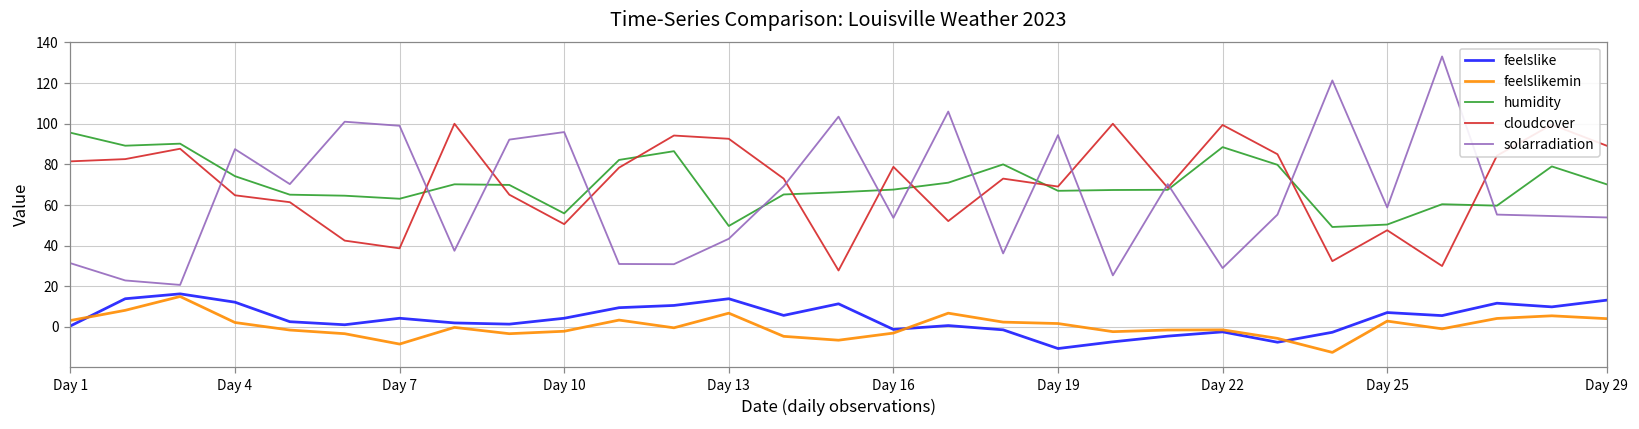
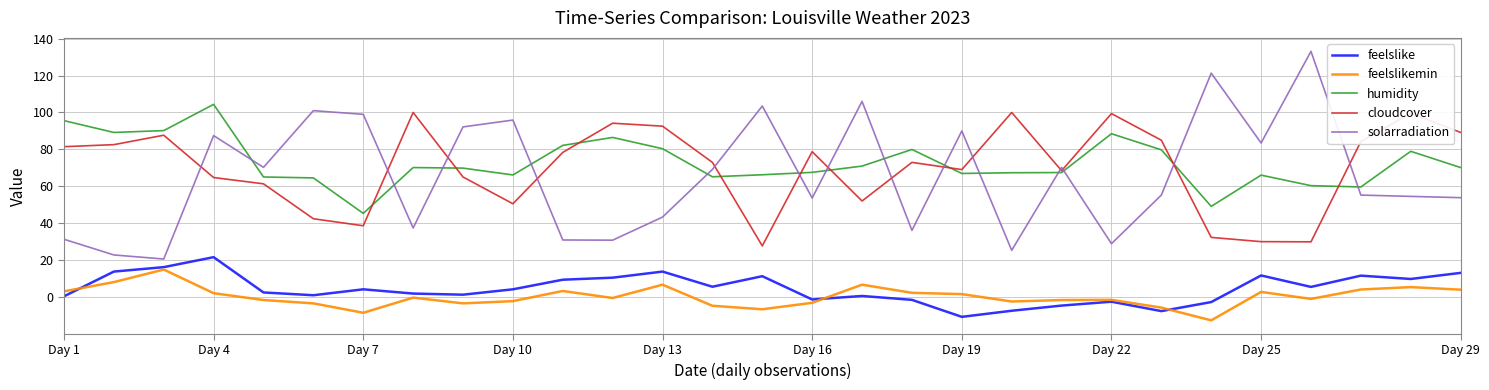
feelslike, Day 4: 12 -> 22
humidity, Day 4: 74 -> 104
humidity, Day 7: 63 -> 45
humidity, Day 10: 56 -> 66
humidity, Day 13: 50 -> 80
solarradiation, Day 19: 94 -> 90
feelslike, Day 25: 7 -> 12
humidity, Day 25: 50 -> 66
cloudcover, Day 25: 48 -> 30
solarradiation, Day 25: 59 -> 84
